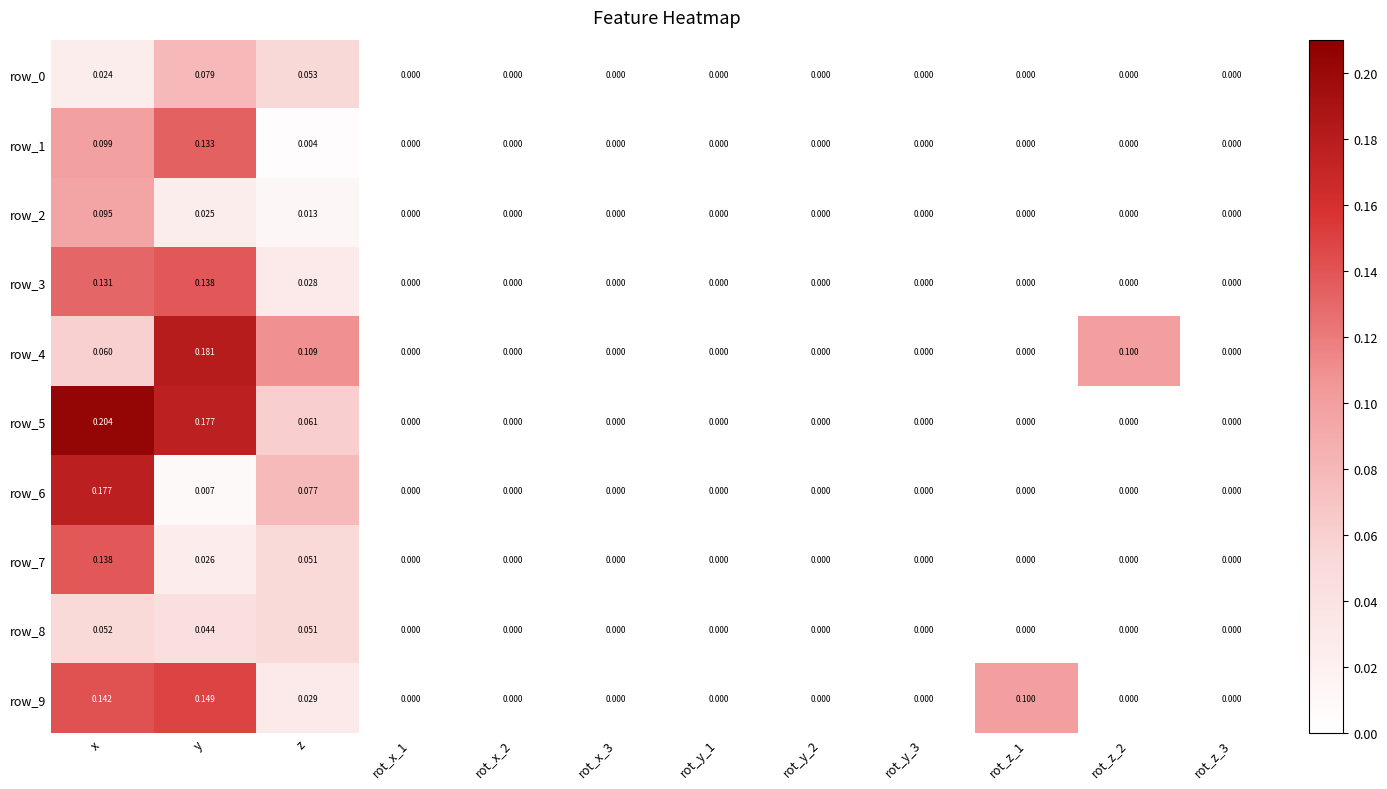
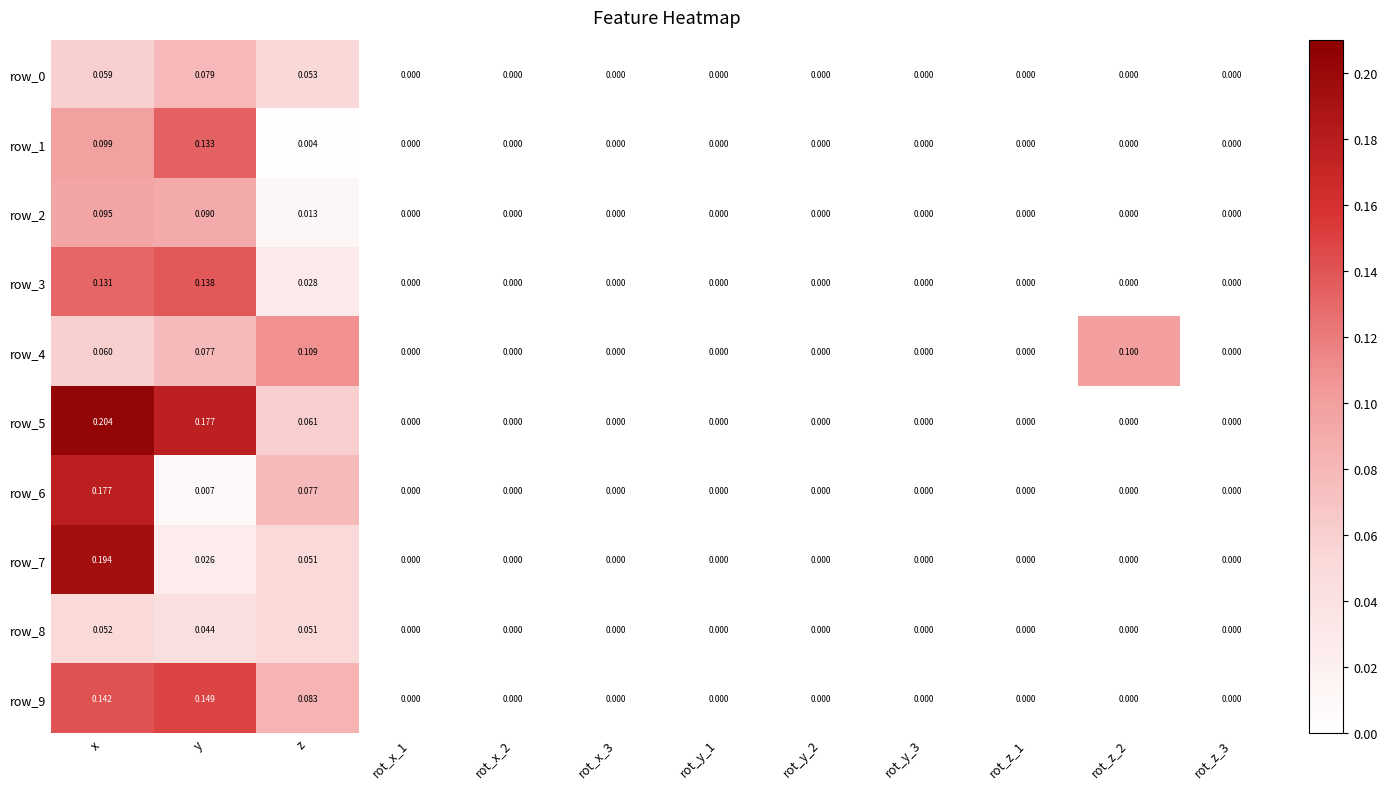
row_0, x: 0.024 -> 0.059
row_2, y: 0.025 -> 0.090
row_4, y: 0.181 -> 0.077
row_7, x: 0.138 -> 0.194
row_9, z: 0.029 -> 0.083
row_9, rot_z_1: 0.100 -> 0.000
